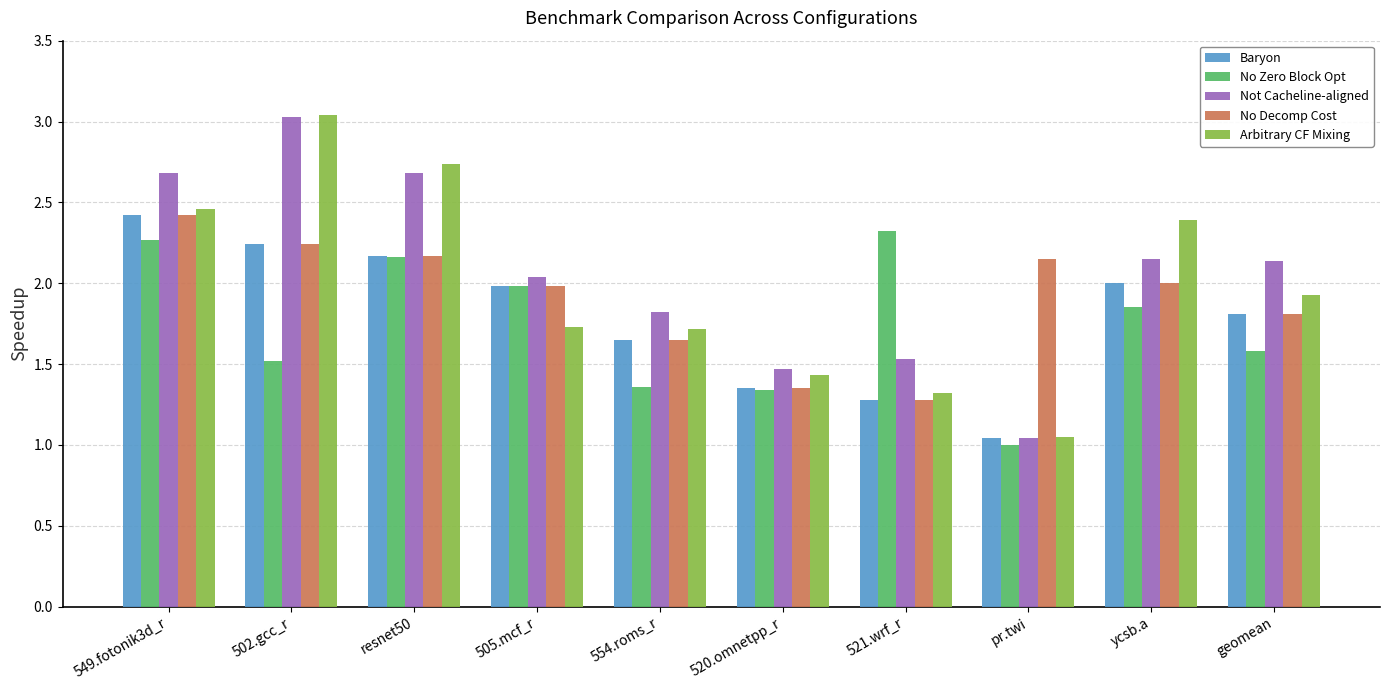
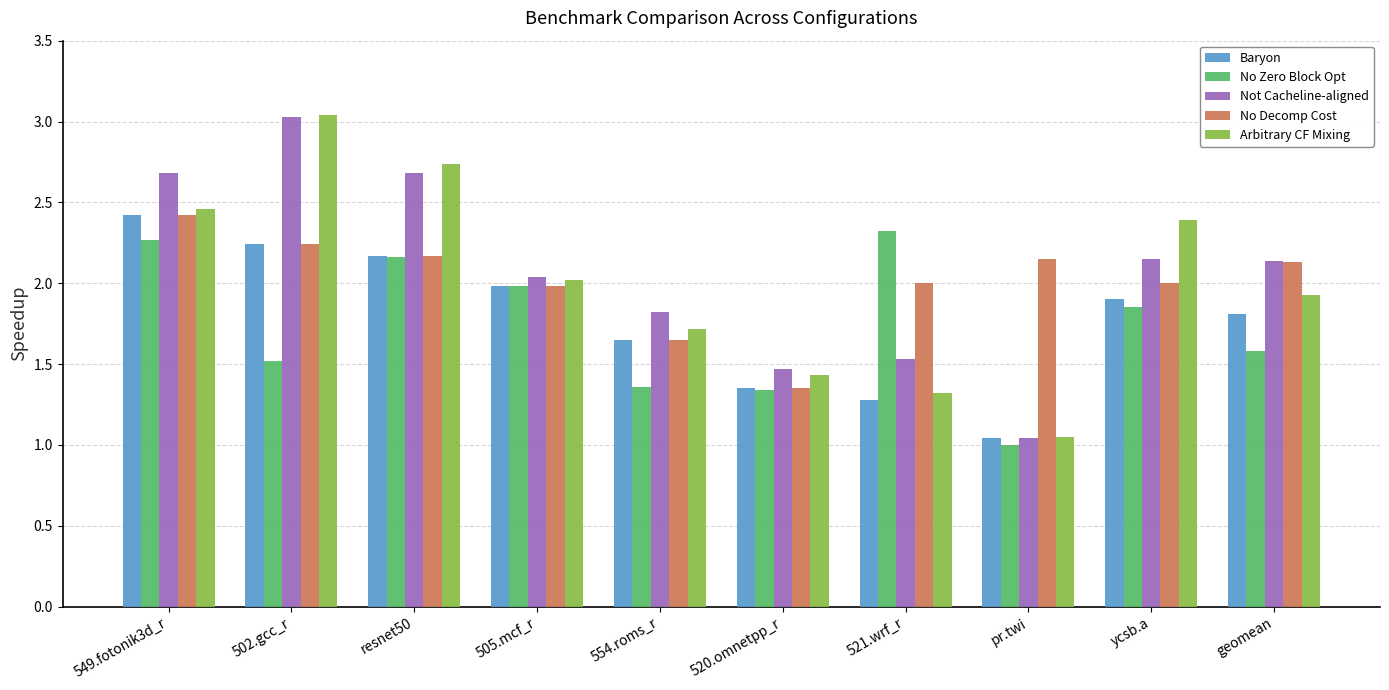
Arbitrary CF Mixing, 505.mcf_r: 1.73 -> 2.02
No Decomp Cost, 521.wrf_r: 1.28 -> 2.00
Baryon, ycsb.a: 2.0 -> 1.9
No Decomp Cost, geomean: 1.81 -> 2.13
